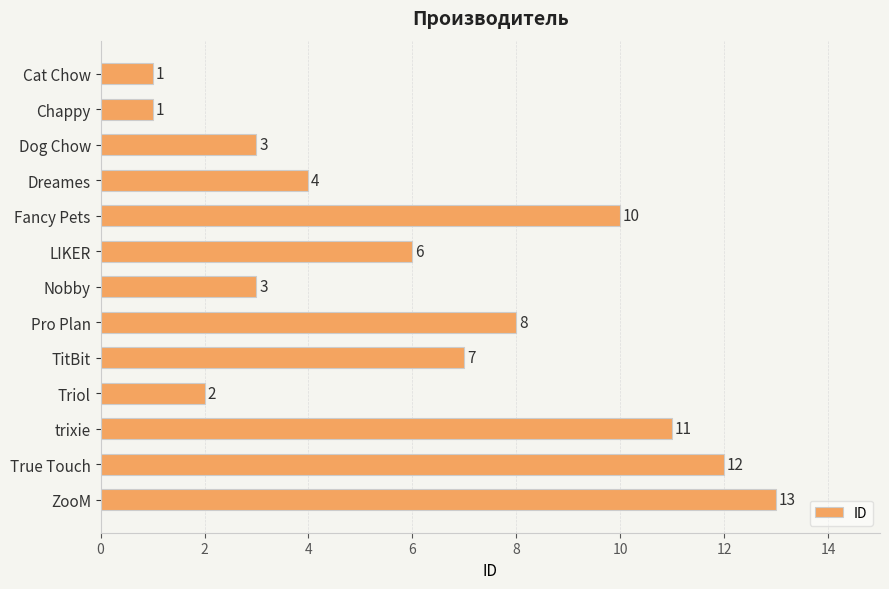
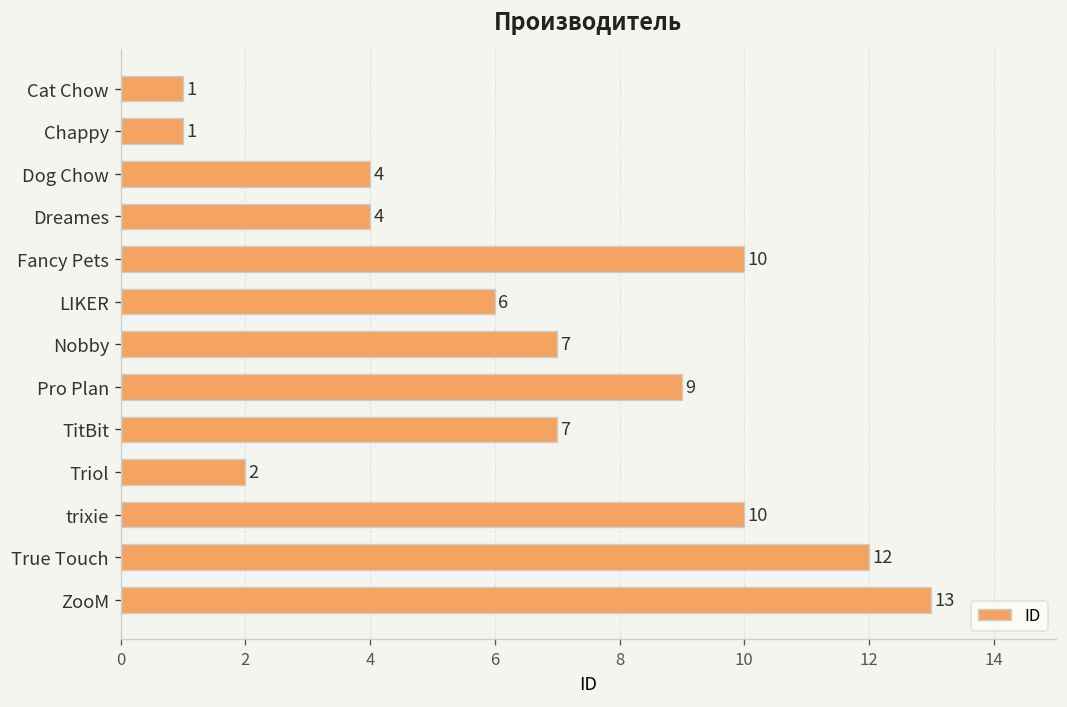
Dog Chow: 3 -> 4
Nobby: 3 -> 7
Pro Plan: 8 -> 9
trixie: 11 -> 10
